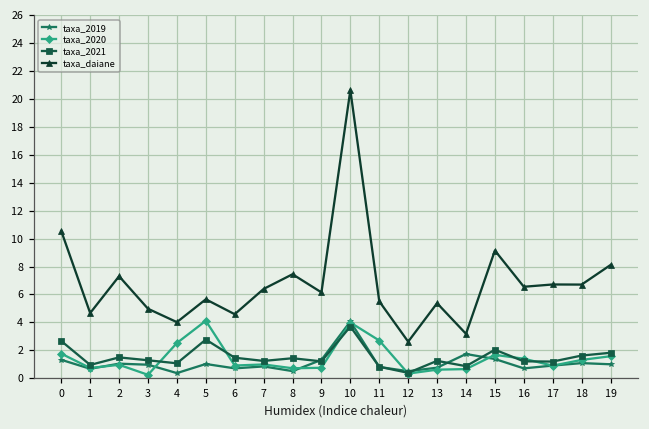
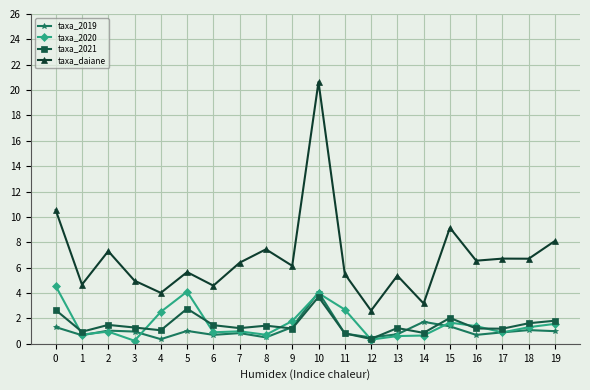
taxa_2020, 0: 1.8 -> 4.6
taxa_2020, 9: 0.7 -> 1.8
